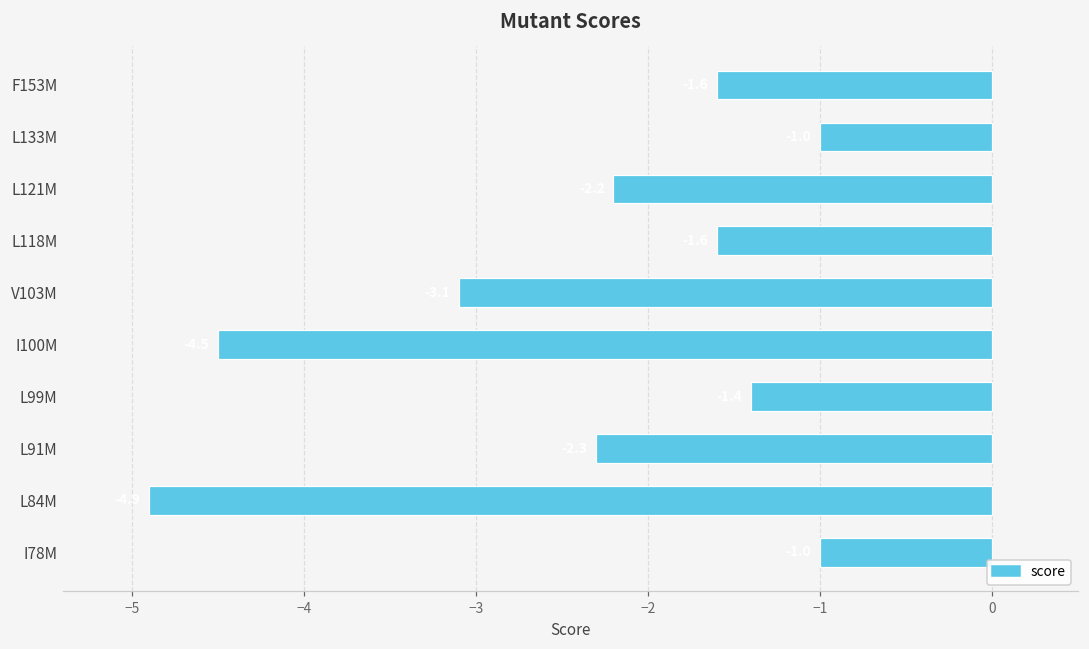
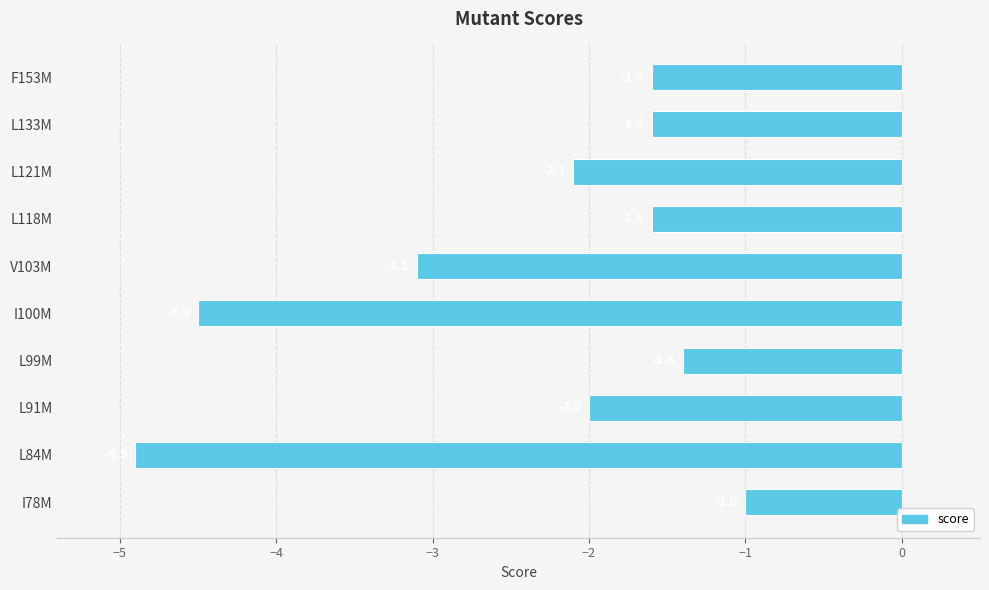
L133M: -1.0 -> -1.6
L121M: -2.2 -> -2.1
L91M: -2.3 -> -2.0
